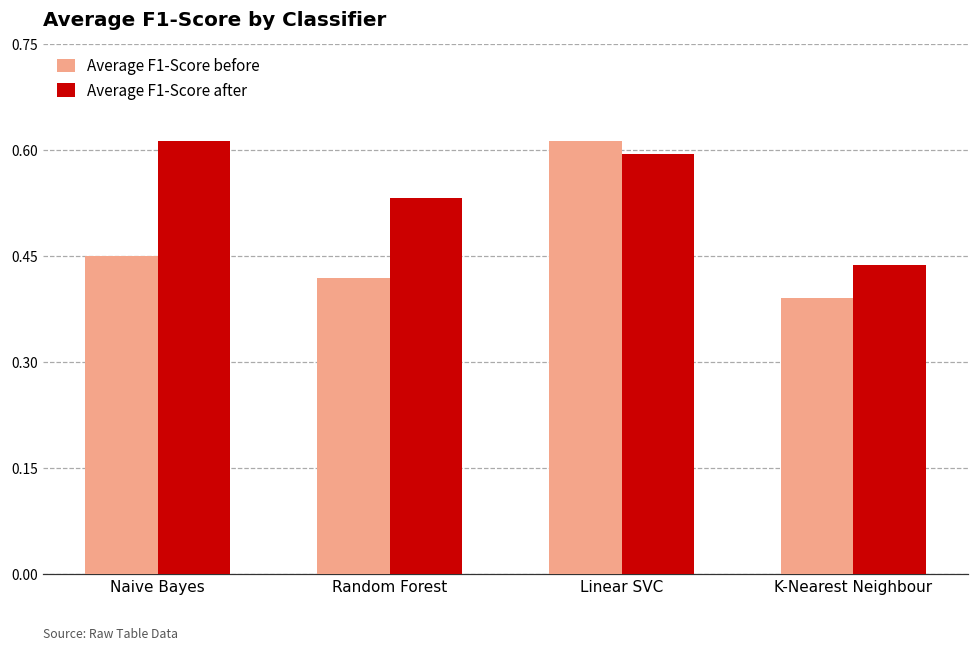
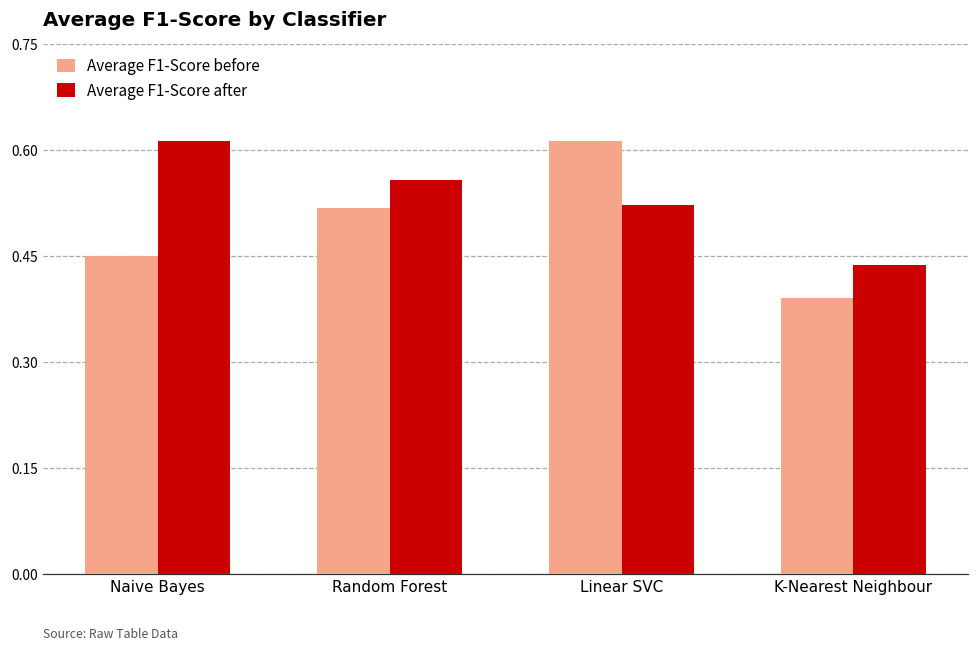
Average F1-Score before, Random Forest: 0.42 -> 0.52
Average F1-Score after, Random Forest: 0.53 -> 0.56
Average F1-Score after, Linear SVC: 0.60 -> 0.52
